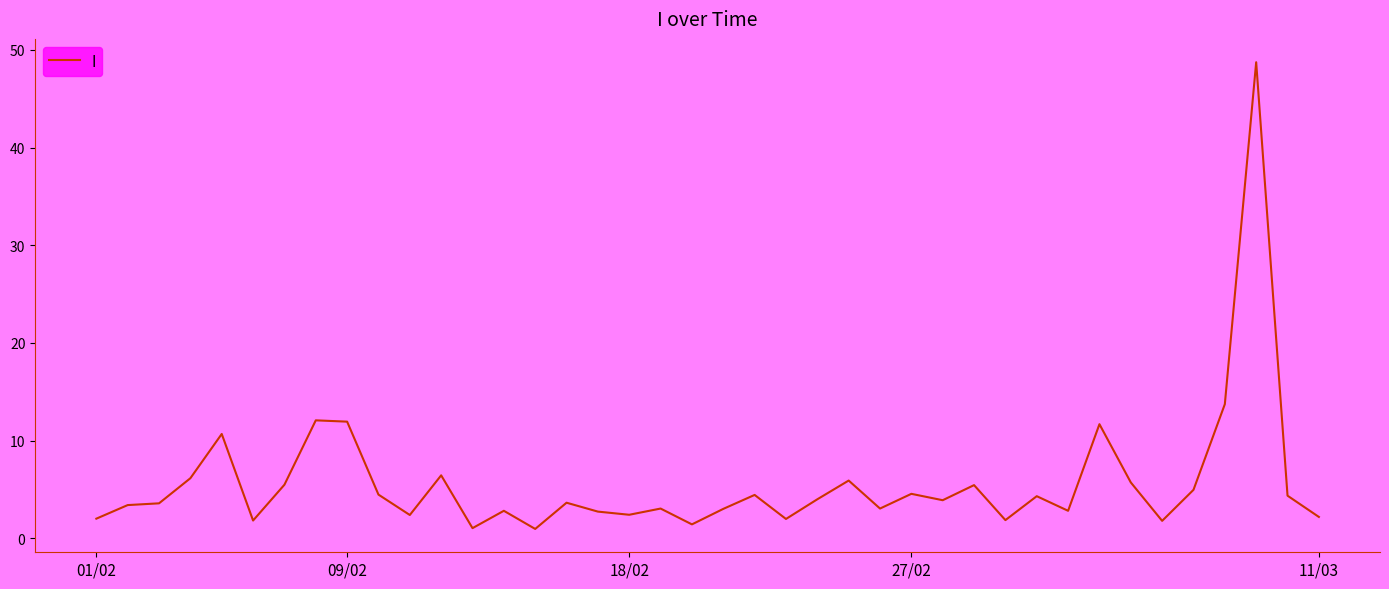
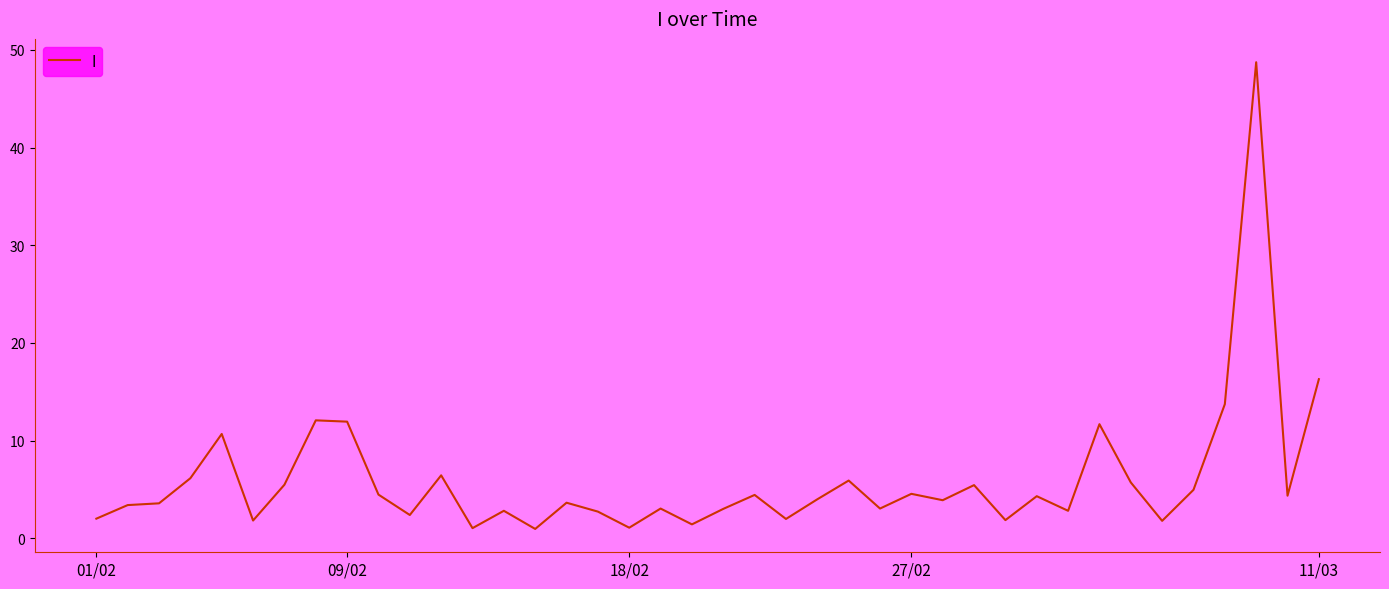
18/02: 2 -> 1
11/03: 2 -> 16
